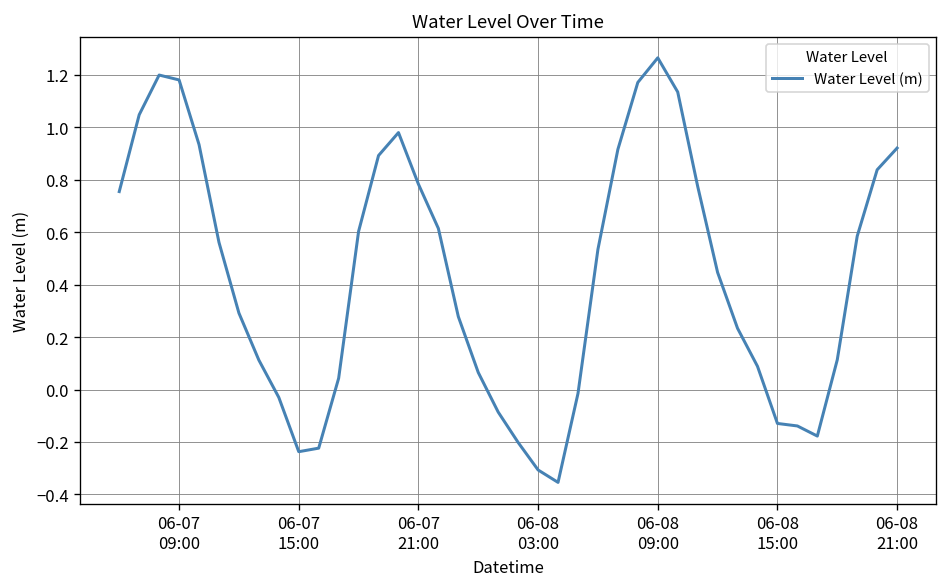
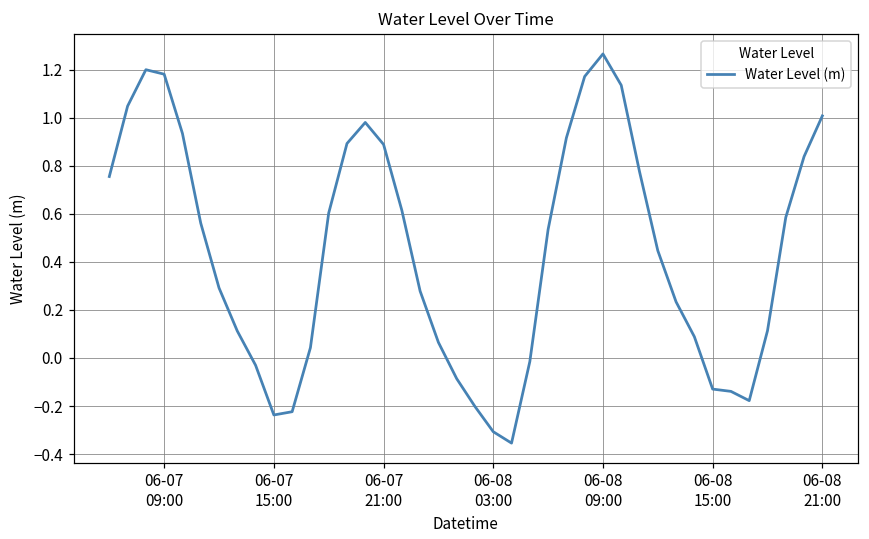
06-07 21:00: 0.78 -> 0.89
06-08 21:00: 0.92 -> 1.01
